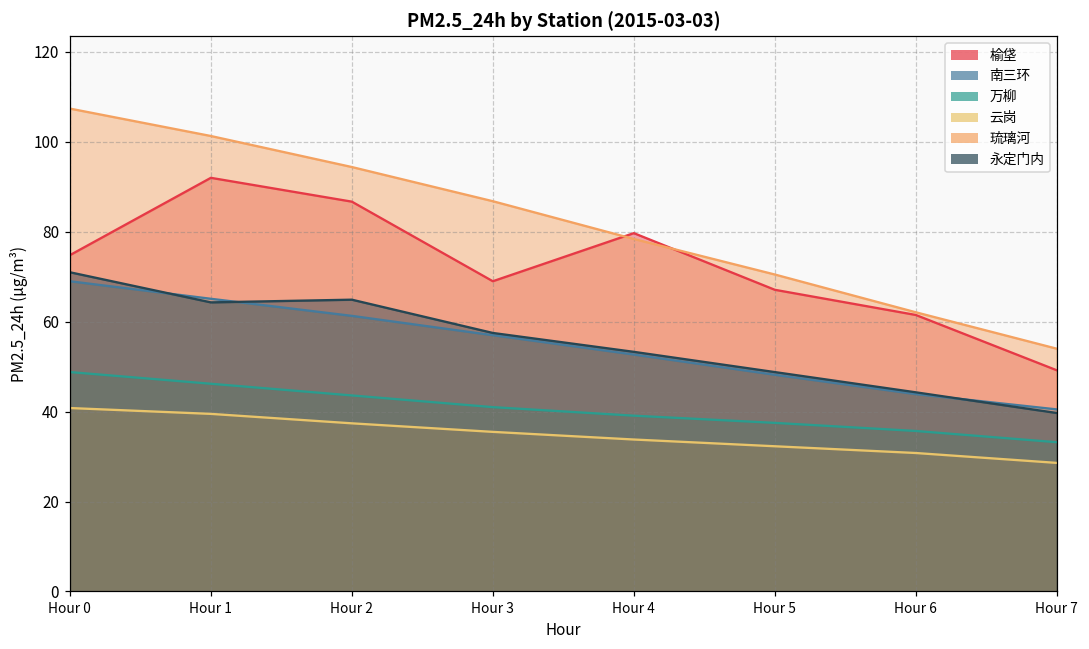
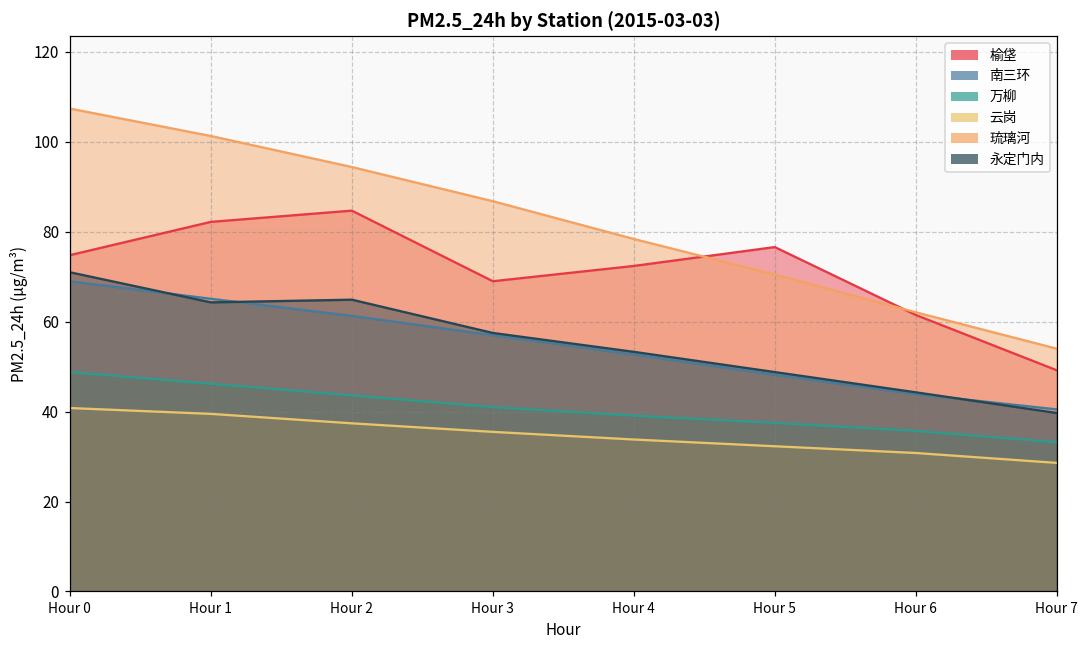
榆垡, Hour 1: 92 -> 82
榆垡, Hour 2: 87 -> 85
榆垡, Hour 4: 80 -> 72
榆垡, Hour 5: 67 -> 77
